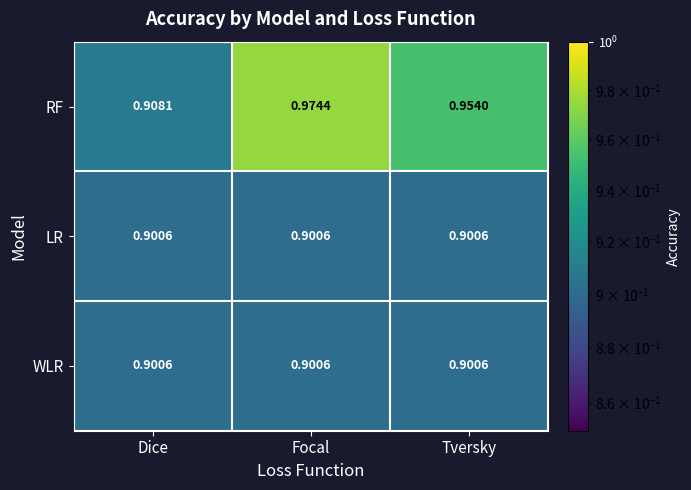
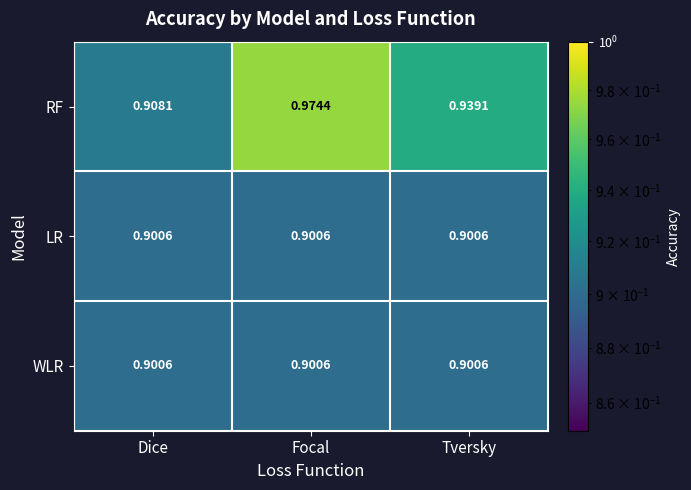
RF, Tversky: 0.9540 -> 0.9391
